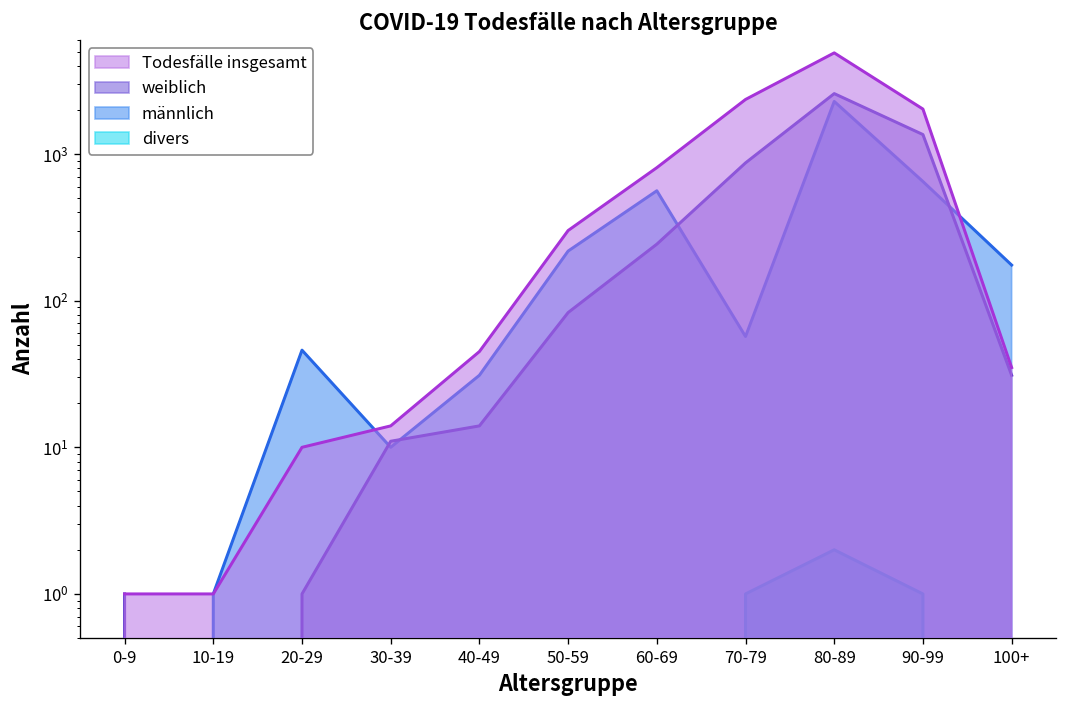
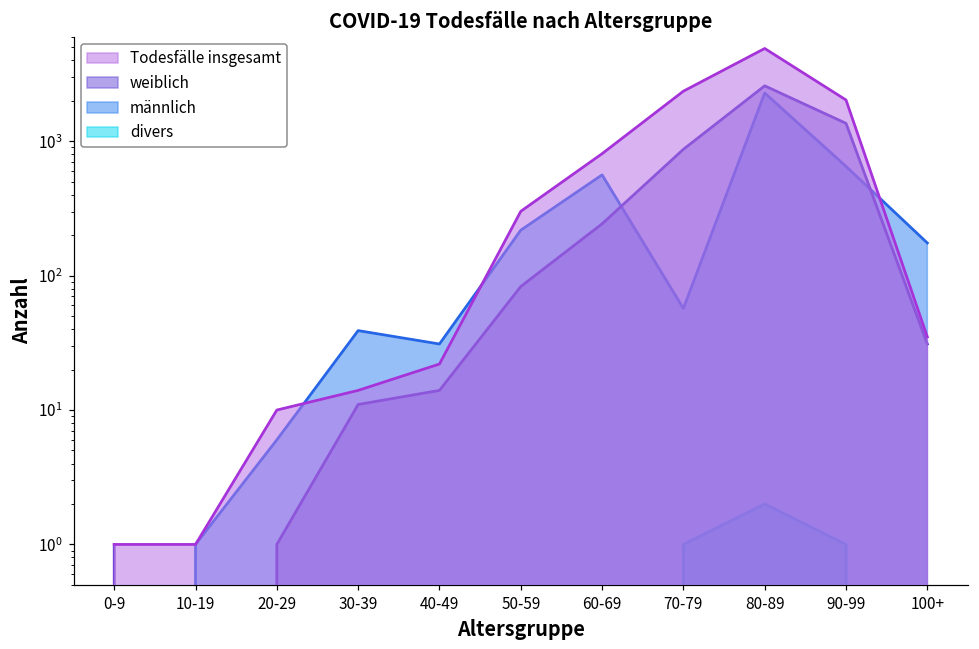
männlich, 20-29: 46 -> 6
männlich, 30-39: 10 -> 39
Todesfälle insgesamt, 40-49: 45 -> 22
